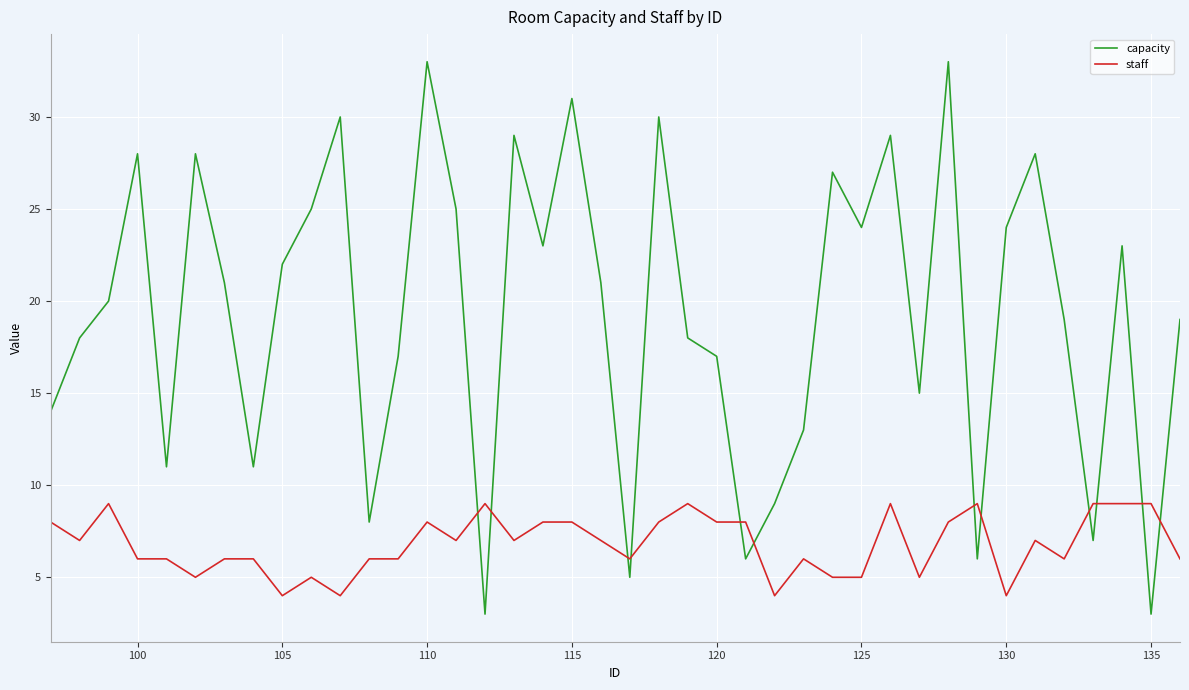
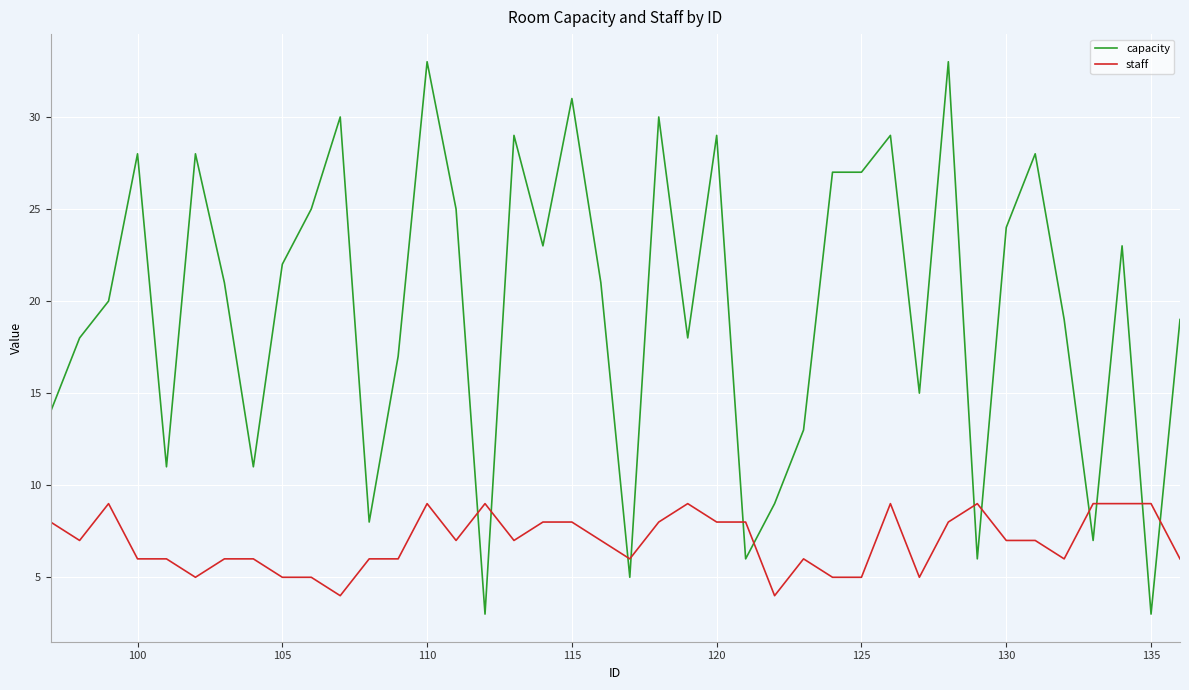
staff, 105: 4 -> 5
staff, 110: 8 -> 9
capacity, 120: 17 -> 29
capacity, 125: 24 -> 27
staff, 130: 4 -> 7
